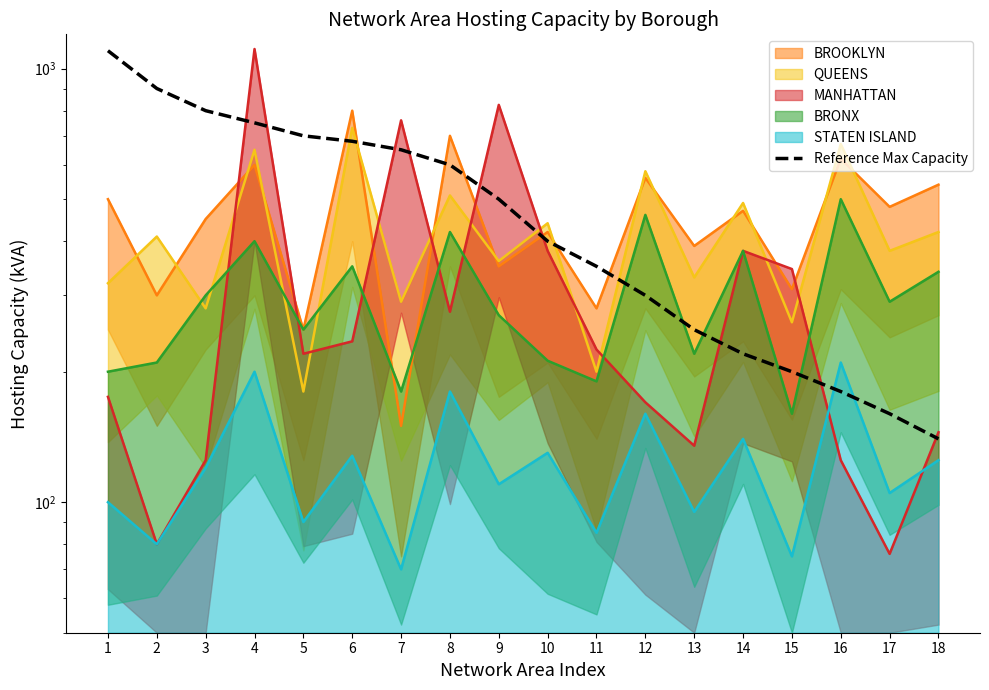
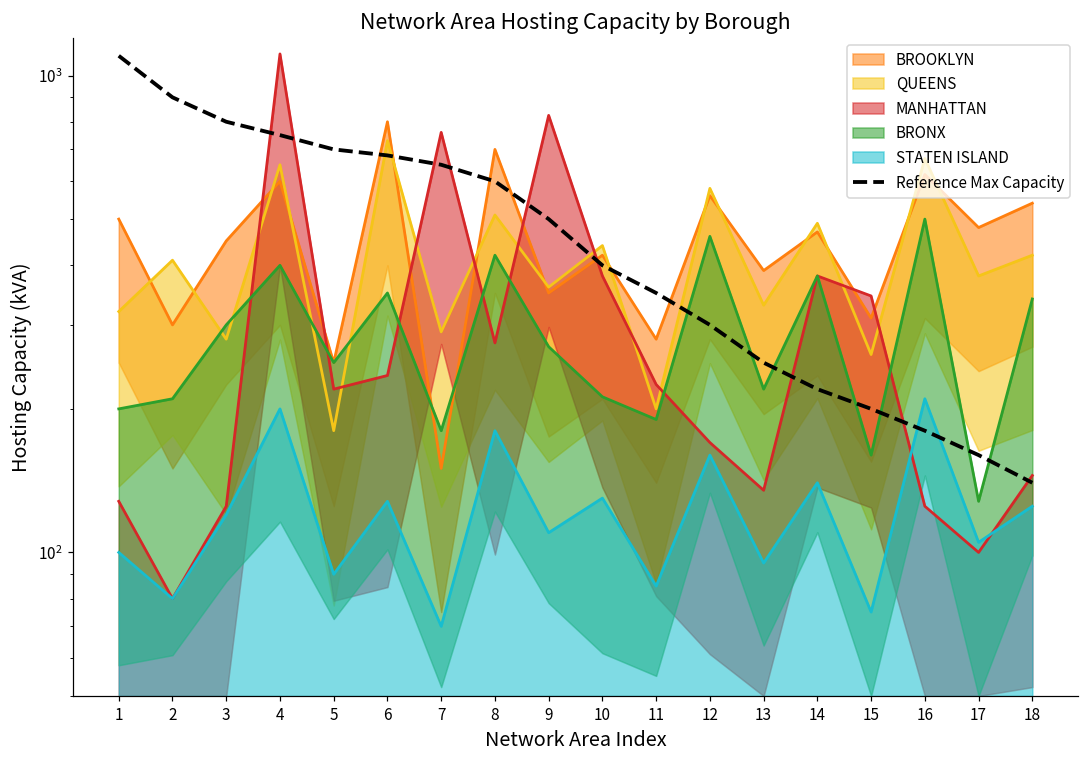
MANHATTAN, 1: 175 -> 128
MANHATTAN, 17: 76 -> 100
BRONX, 17: 290 -> 128
